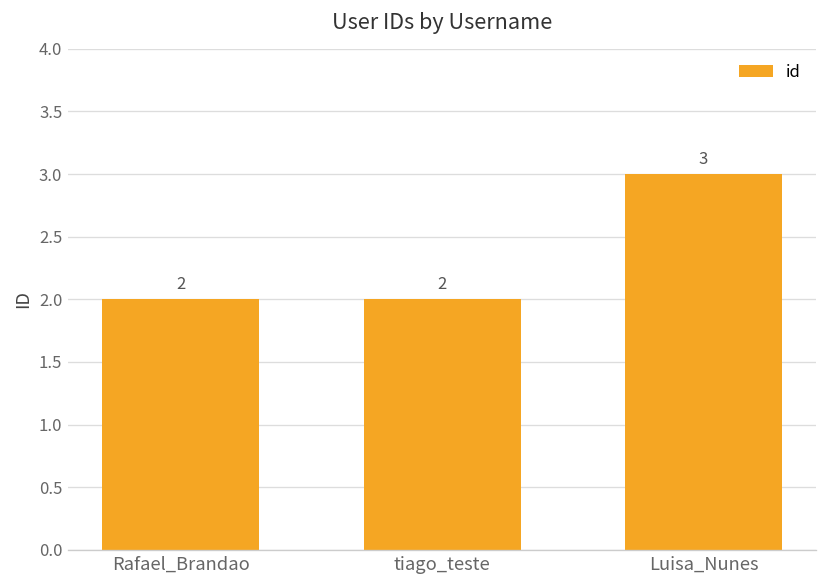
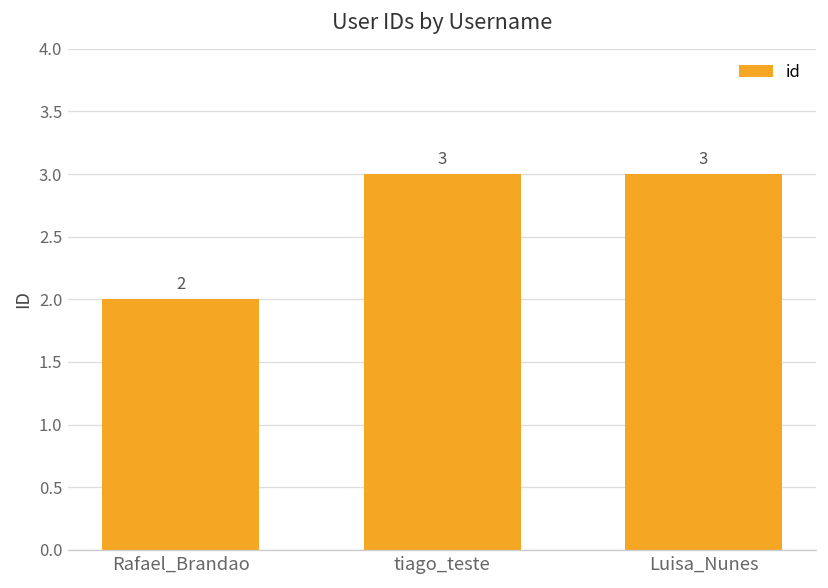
tiago_teste: 2 -> 3
